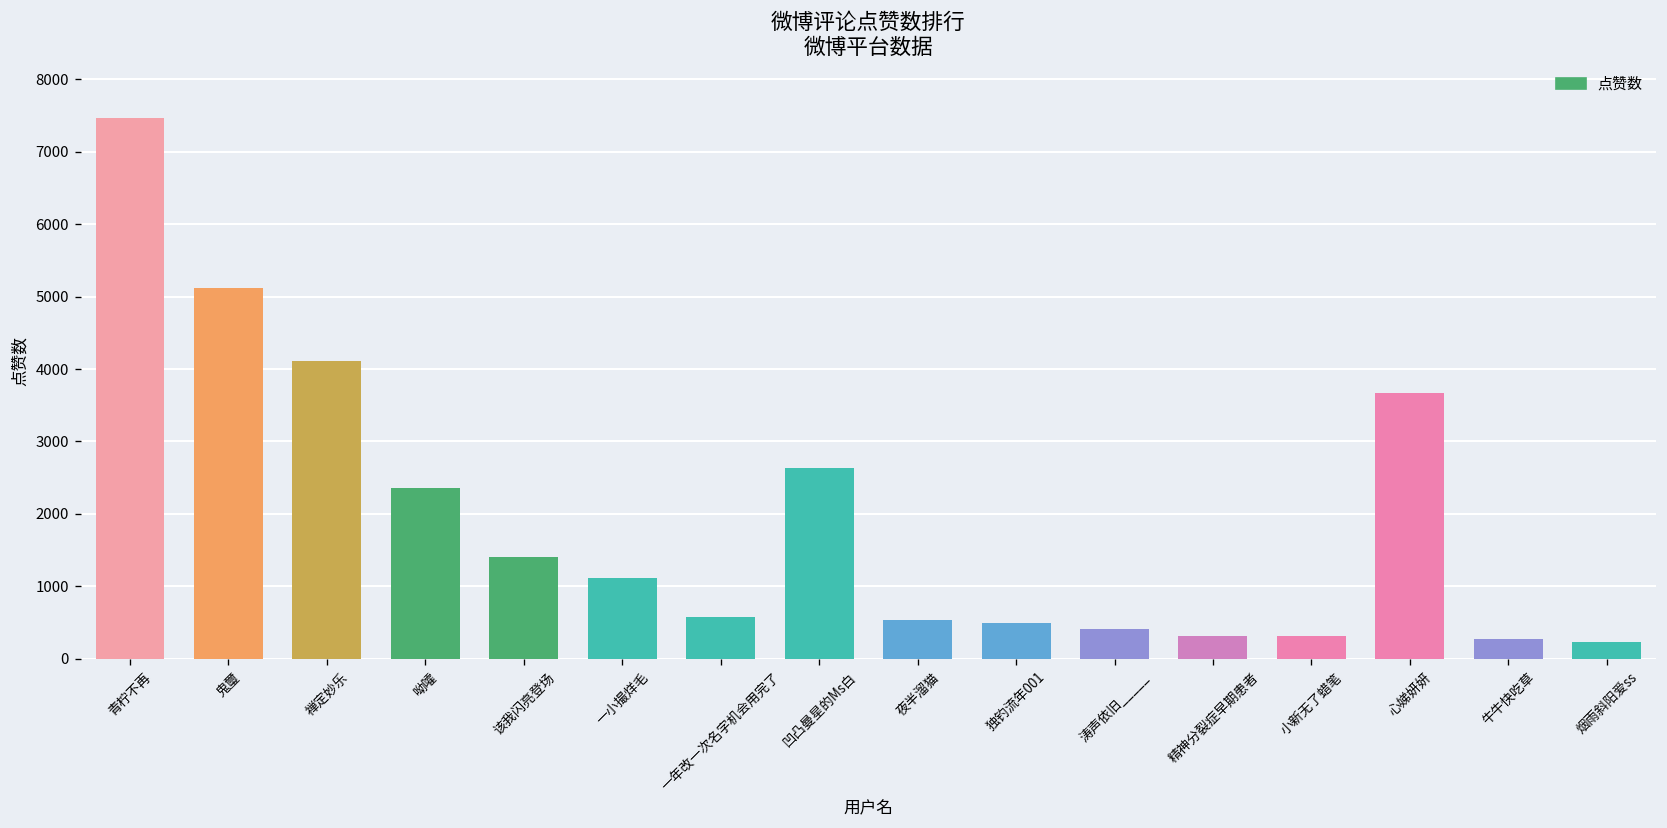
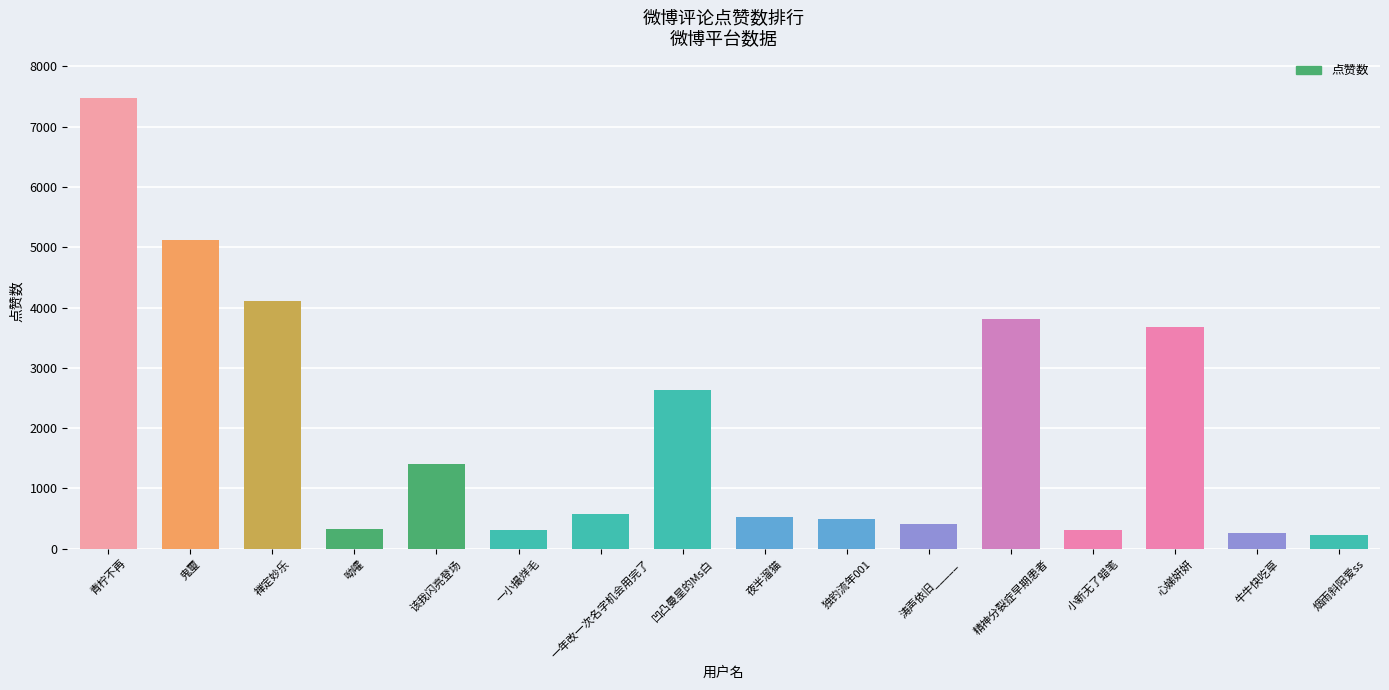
呦嚯: 2400 -> 300
一小撮烊毛: 1100 -> 300
精神分裂症早期患者: 300 -> 3800
